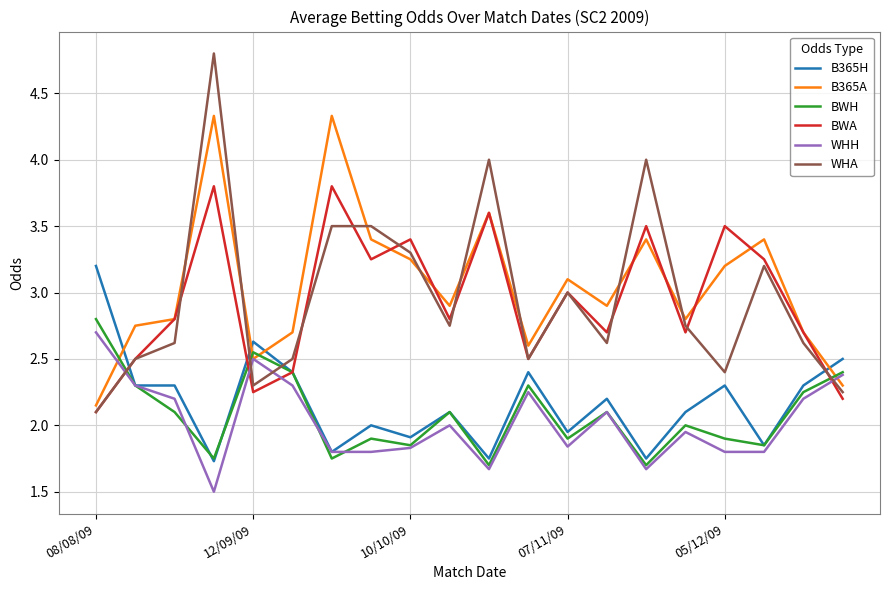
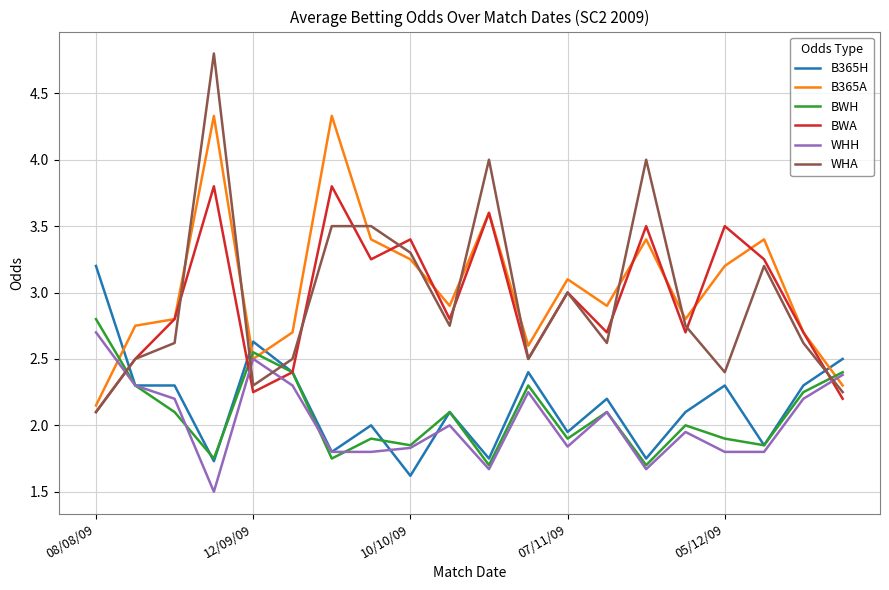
B365H, 10/10/09: 1.91 -> 1.62
